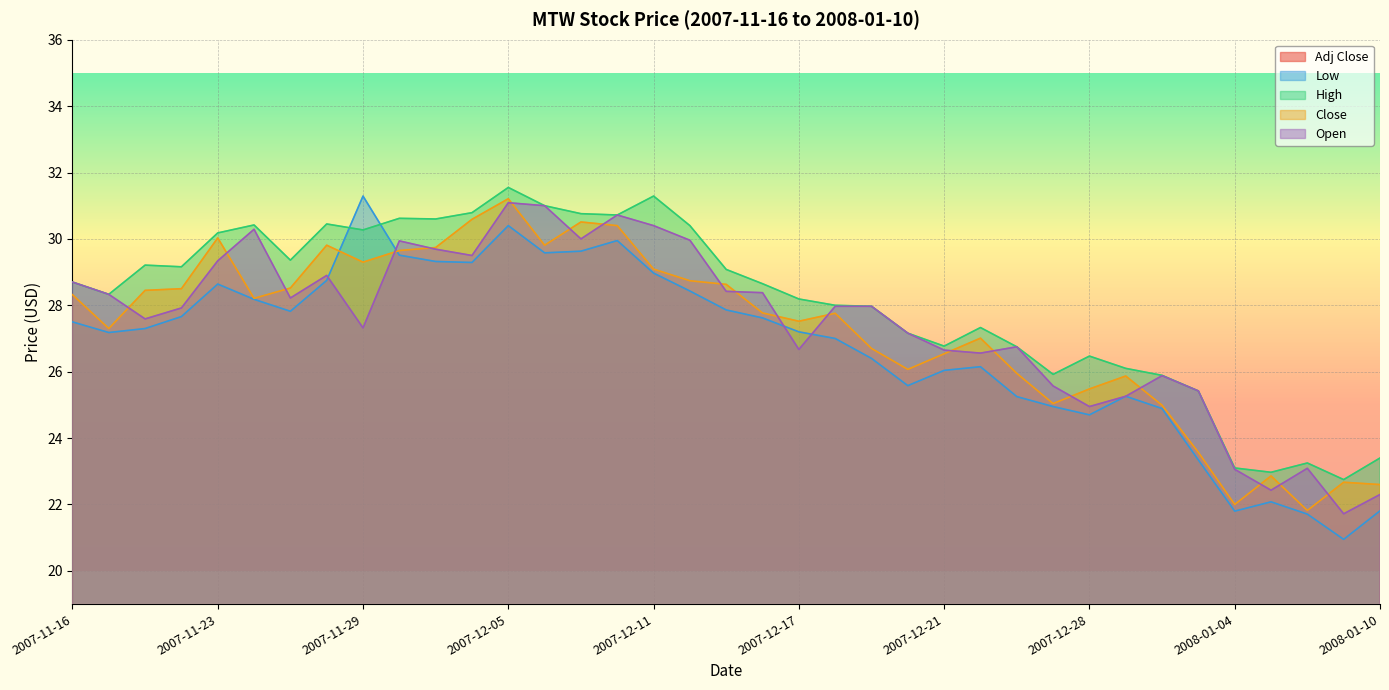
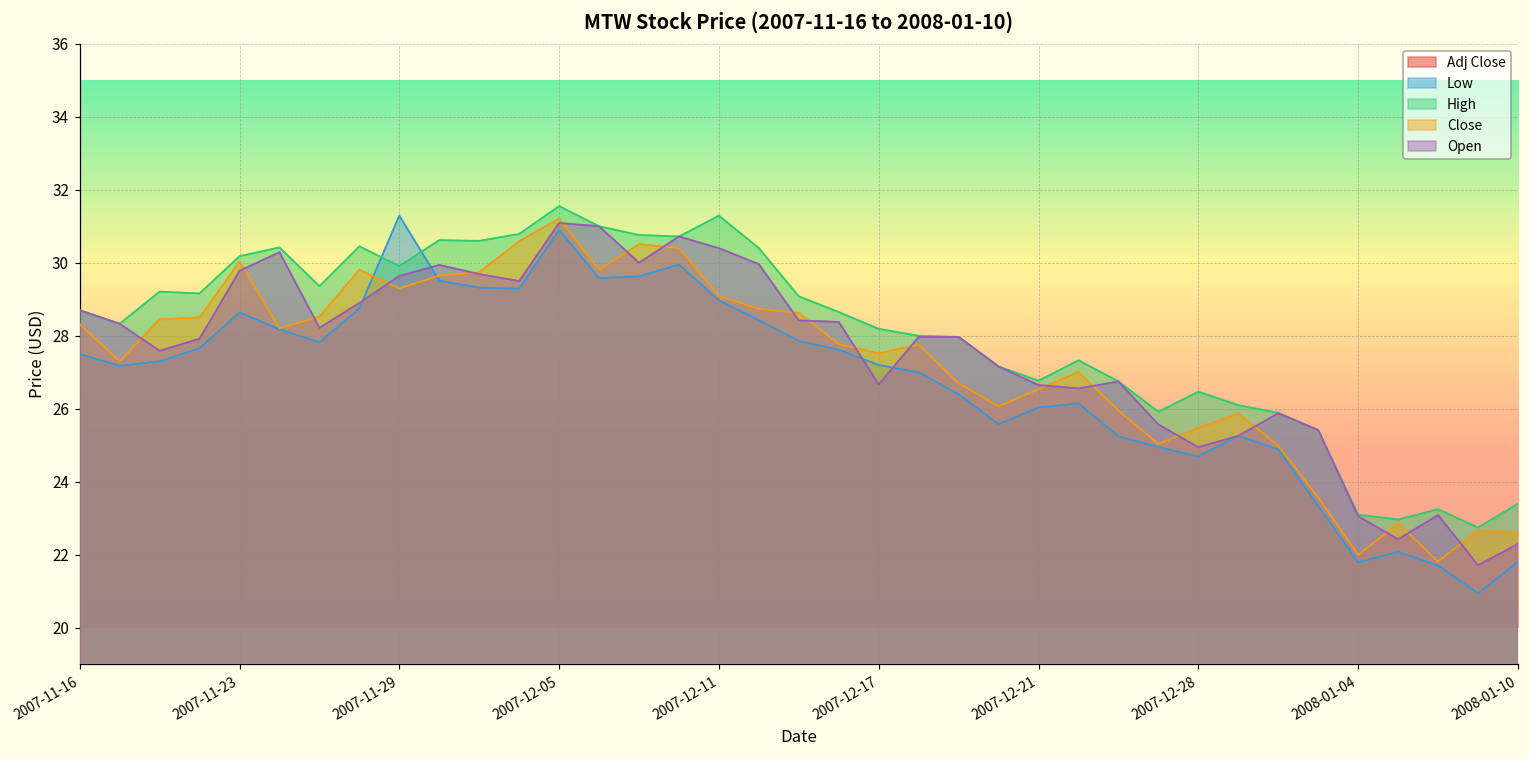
Open, 2007-11-23: 29.3 -> 29.8
High, 2007-11-29: 30.3 -> 29.9
Open, 2007-11-29: 27.3 -> 29.6
Low, 2007-12-05: 30.4 -> 30.9
